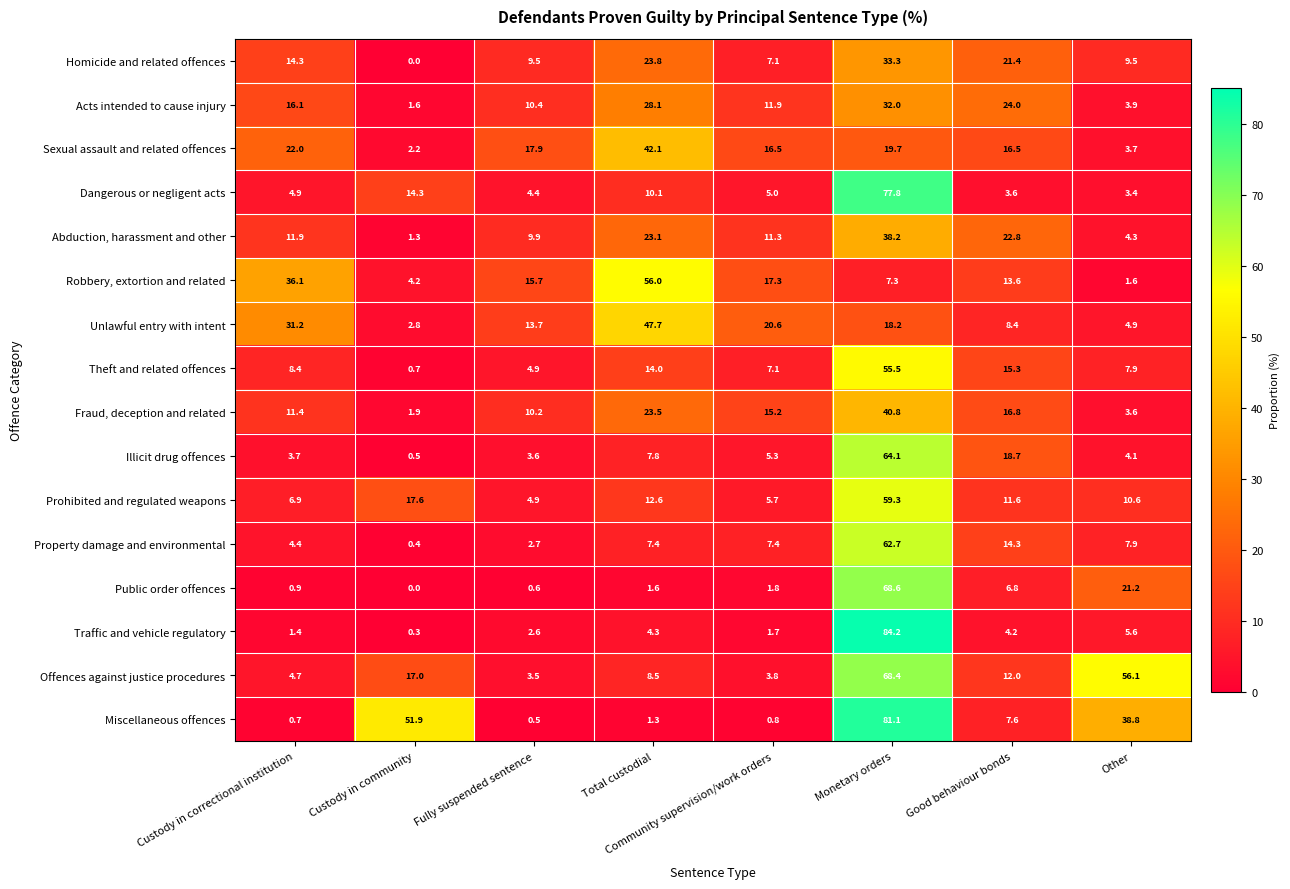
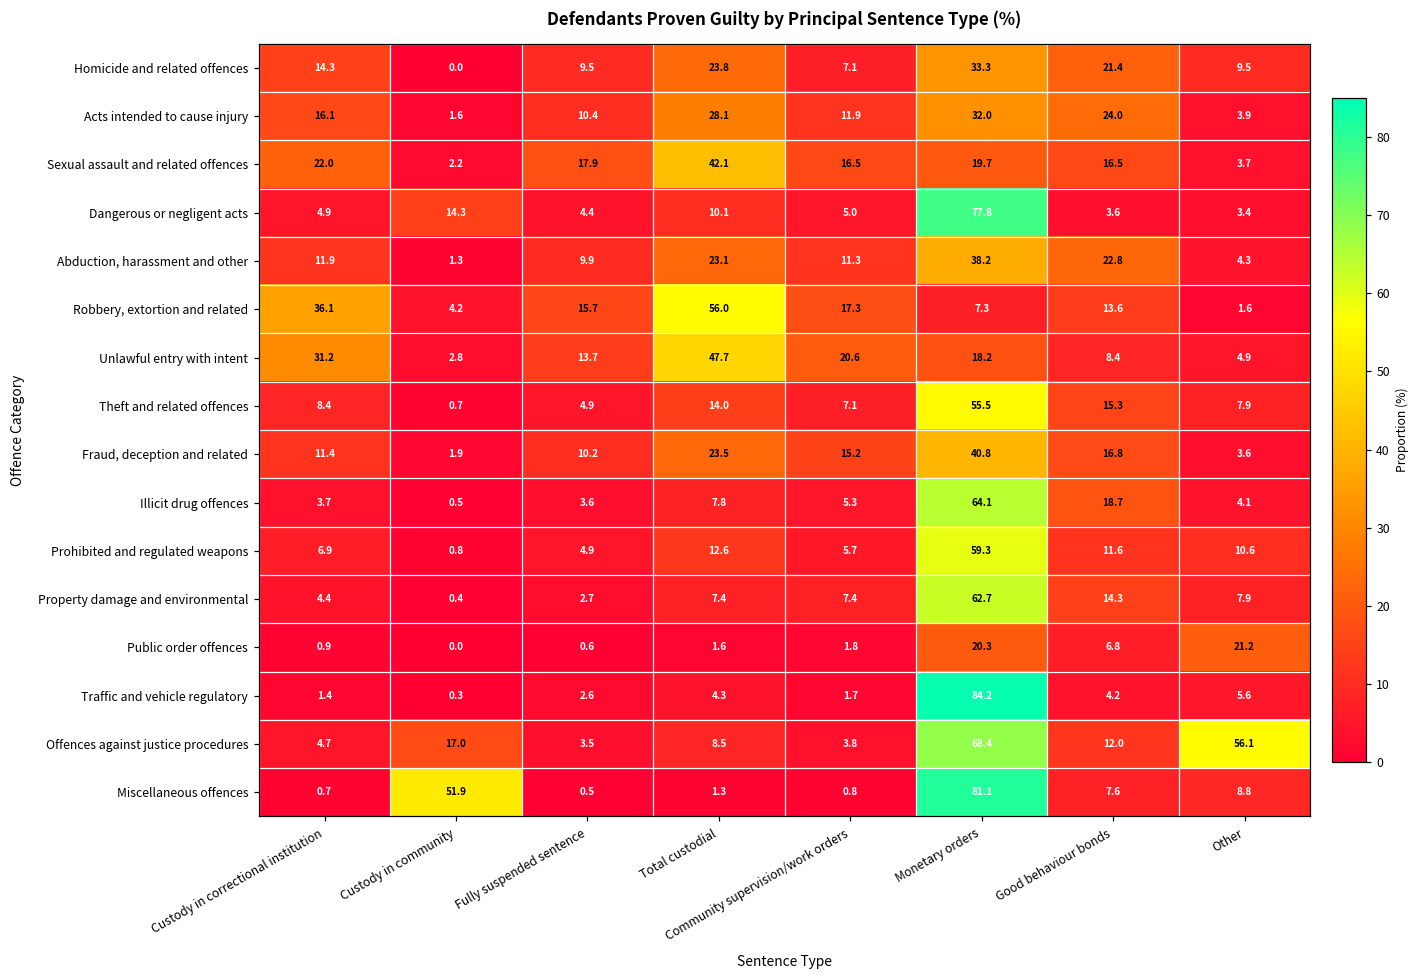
Prohibited and regulated weapons, Custody in community: 17.6 -> 0.8
Public order offences, Monetary orders: 68.6 -> 20.3
Miscellaneous offences, Other: 38.8 -> 8.8
